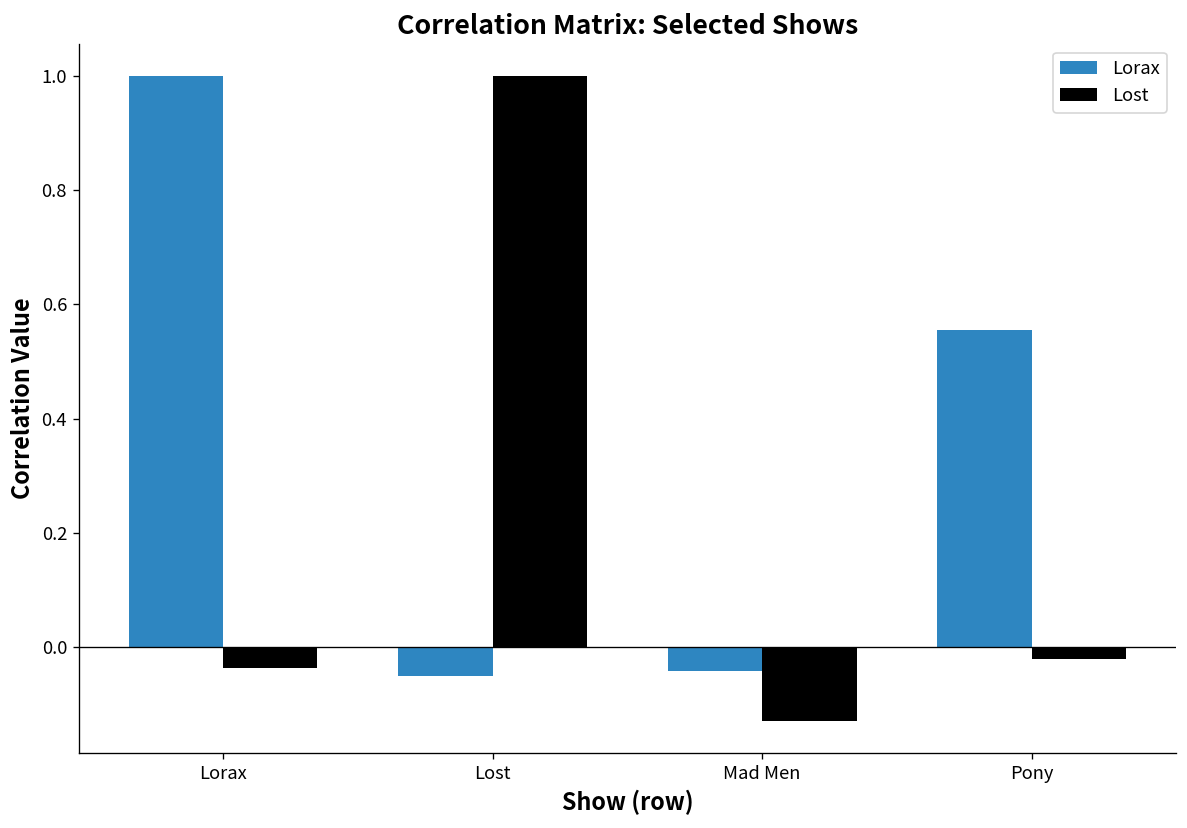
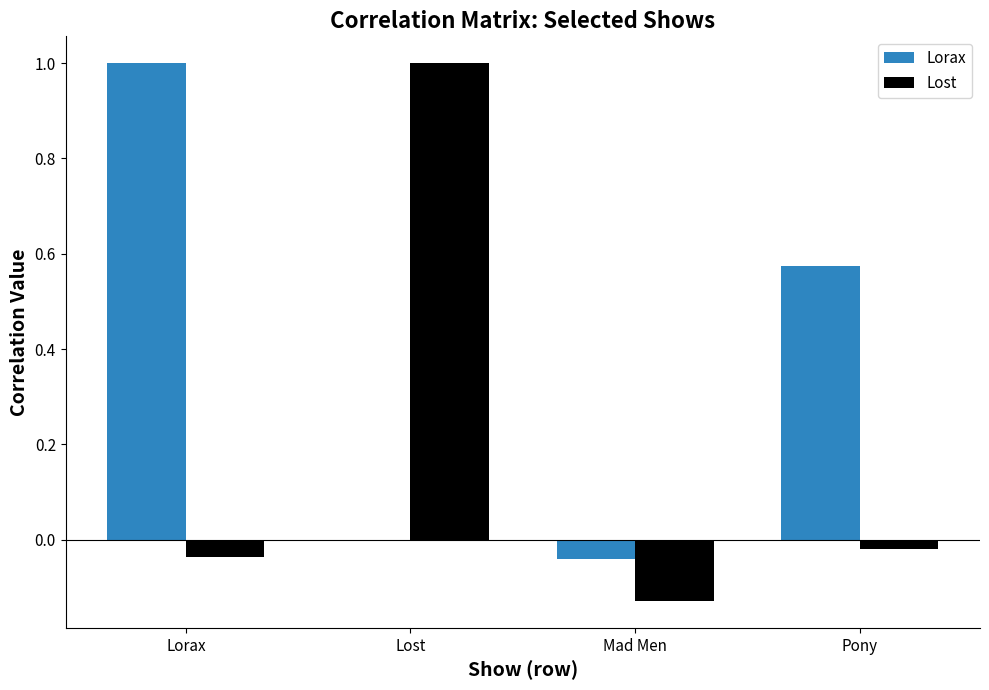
Lorax, Lost: -0.05 -> 0.00
Lorax, Pony: 0.55 -> 0.57
